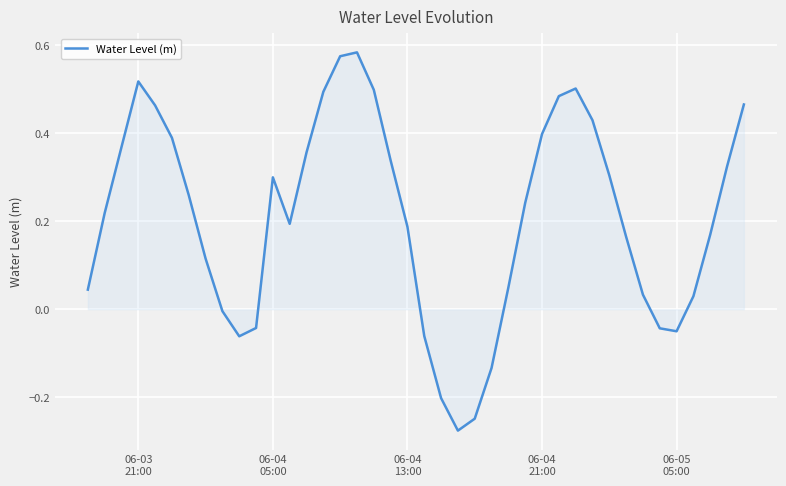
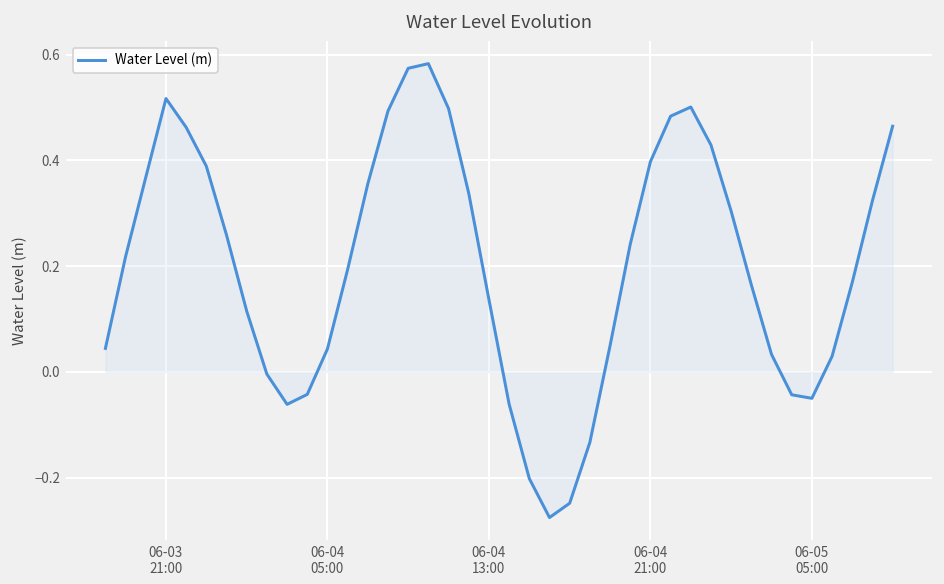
Water Level (m), 06-04 05:00: 0.30 -> 0.04
Water Level (m), 06-04 13:00: 0.19 -> 0.14
